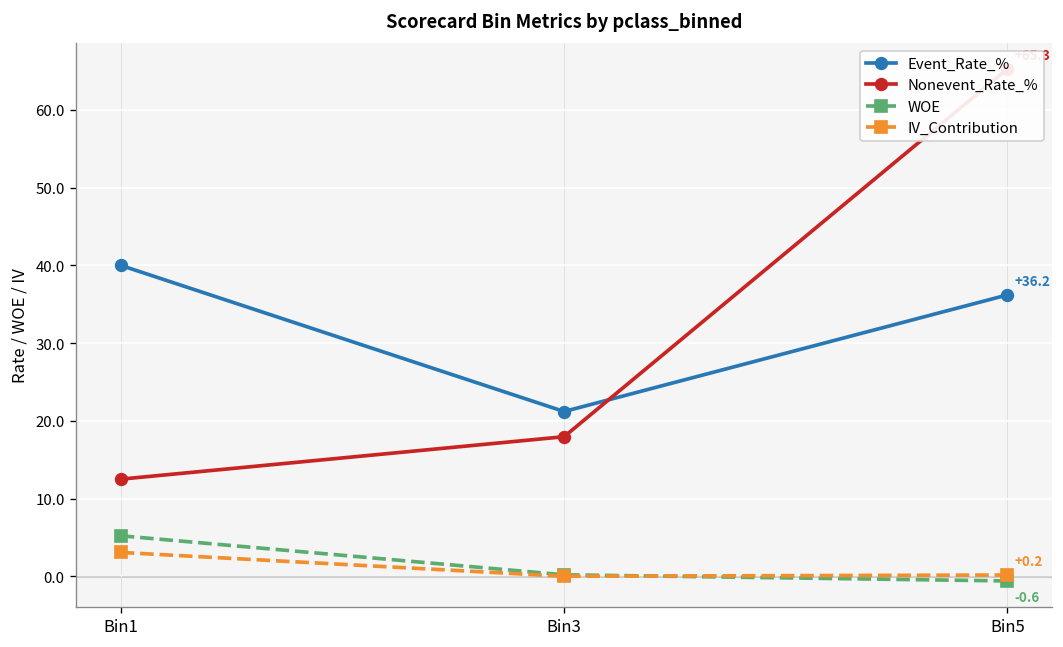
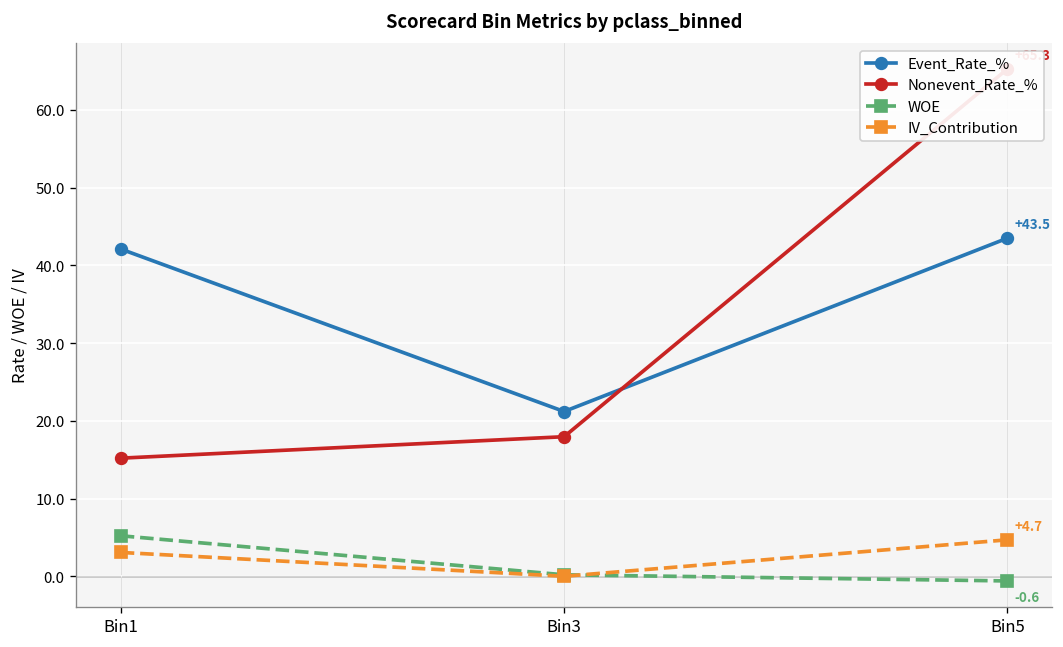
Event_Rate_%, Bin1: 40 -> 42
Nonevent_Rate_%, Bin1: 13 -> 15
Event_Rate_%, Bin5: +36.2 -> +43.5
IV_Contribution, Bin5: +0.2 -> +4.7
